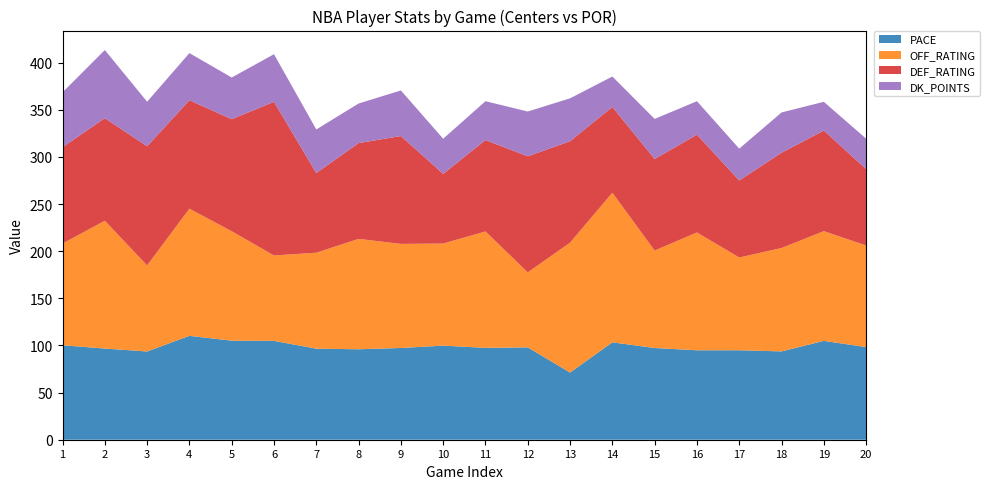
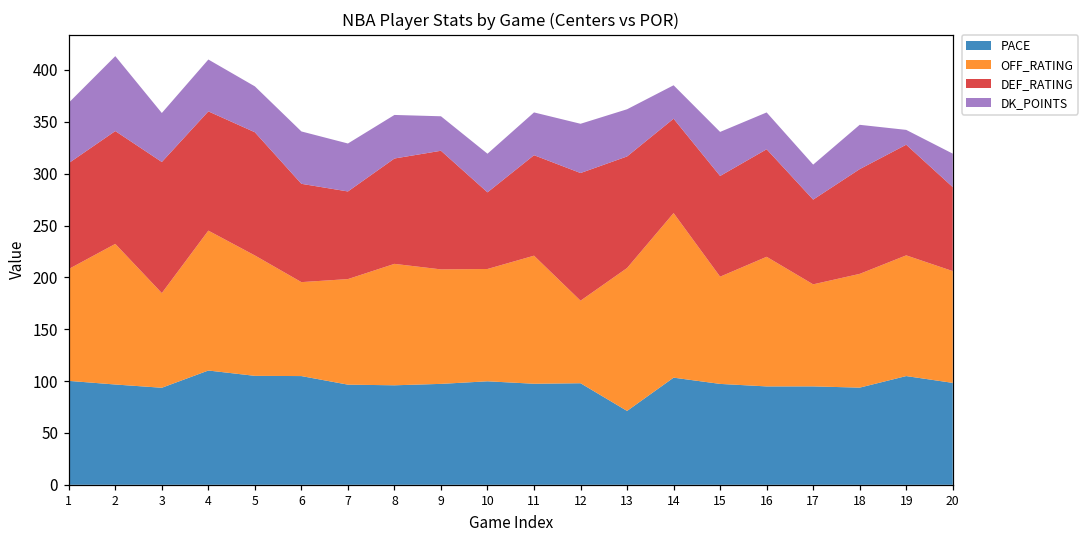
DEF_RATING, 6: 160 -> 90
DK_POINTS, 9: 50 -> 30
DK_POINTS, 19: 30 -> 10
